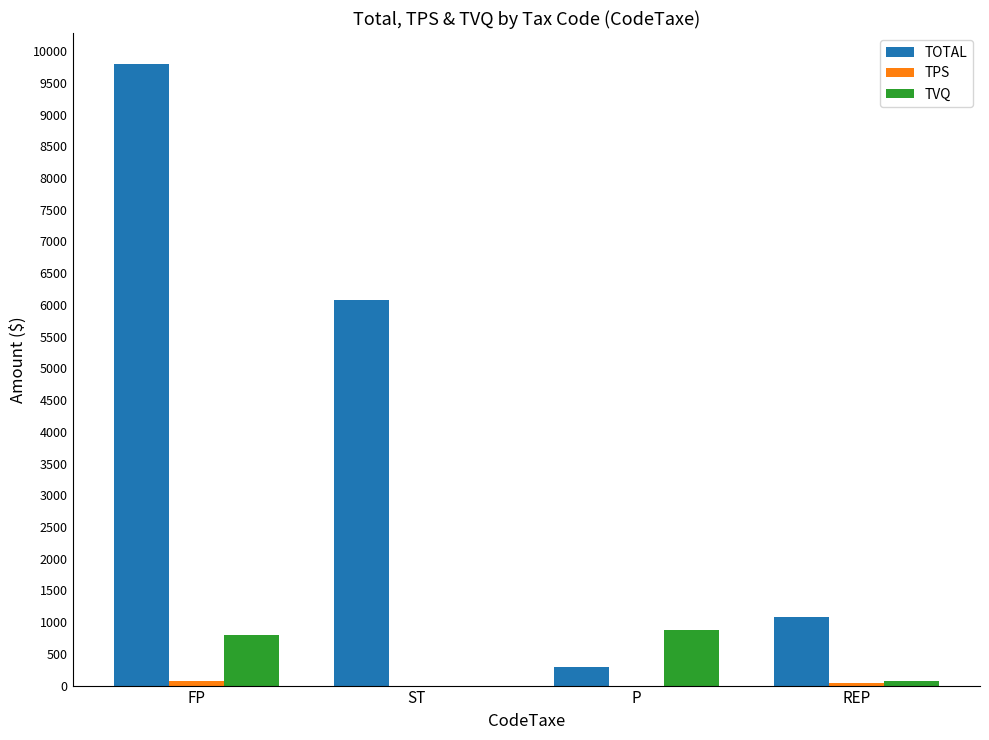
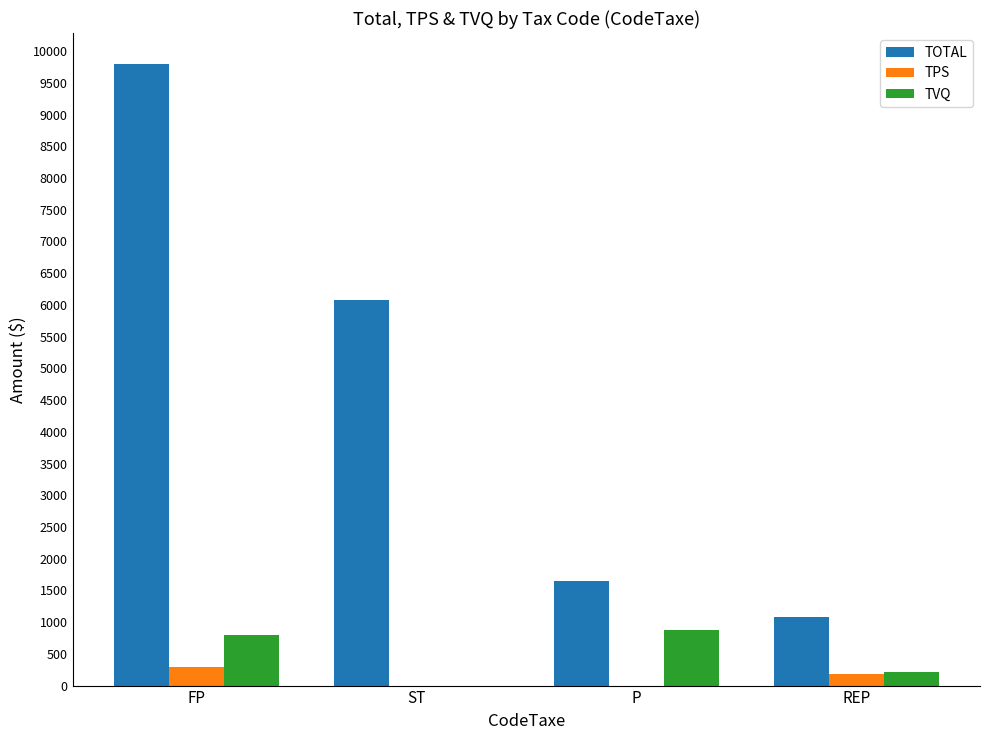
TPS, FP: 100 -> 300
TOTAL, P: 300 -> 1600
TPS, REP: 0 -> 200
TVQ, REP: 100 -> 200
